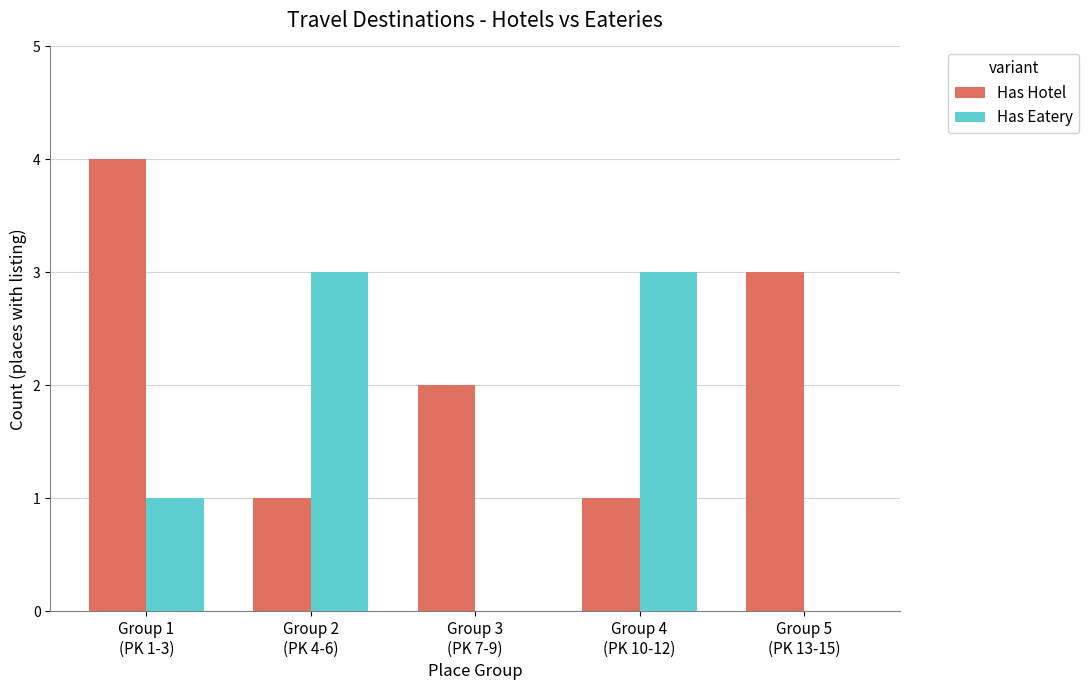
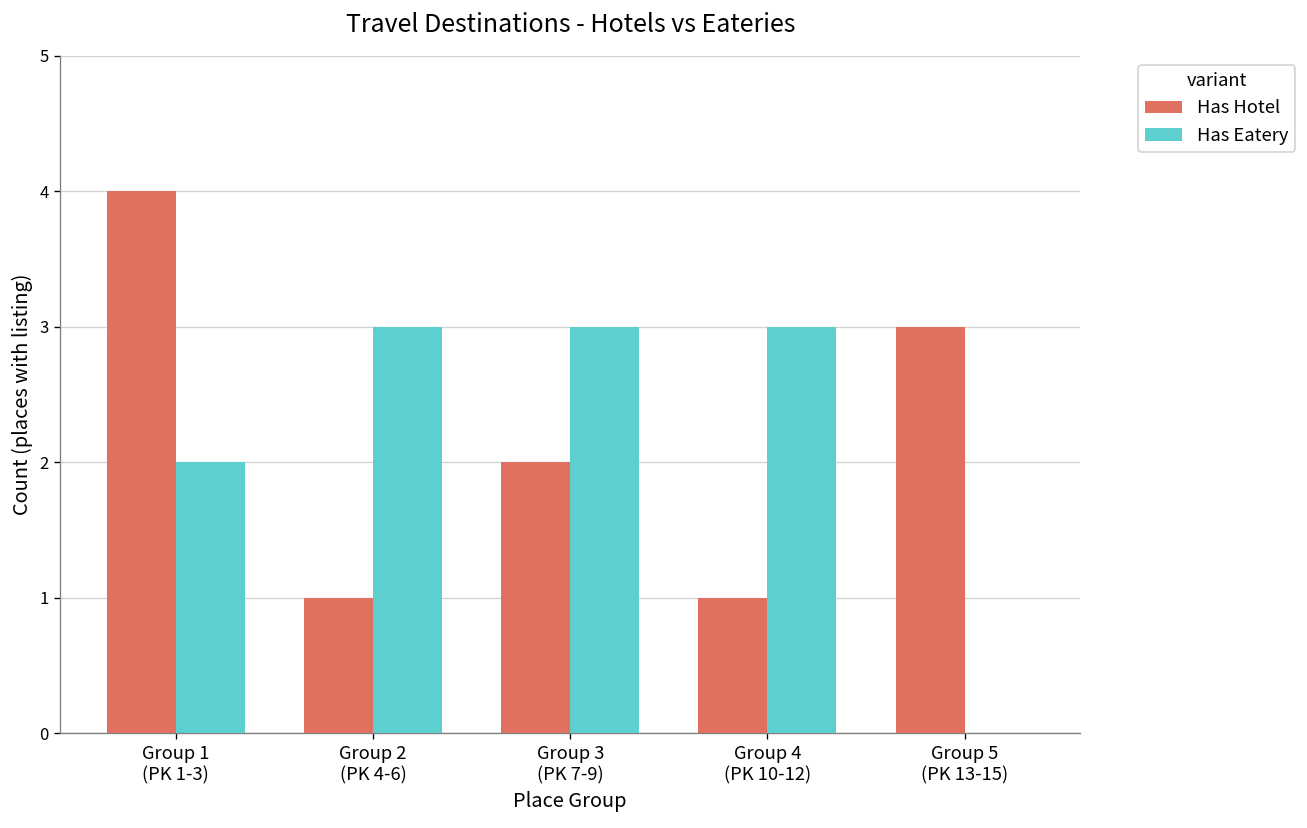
Has Eatery, Group 1 (PK 1-3): 1 -> 2
Has Eatery, Group 3 (PK 7-9): 0 -> 3
